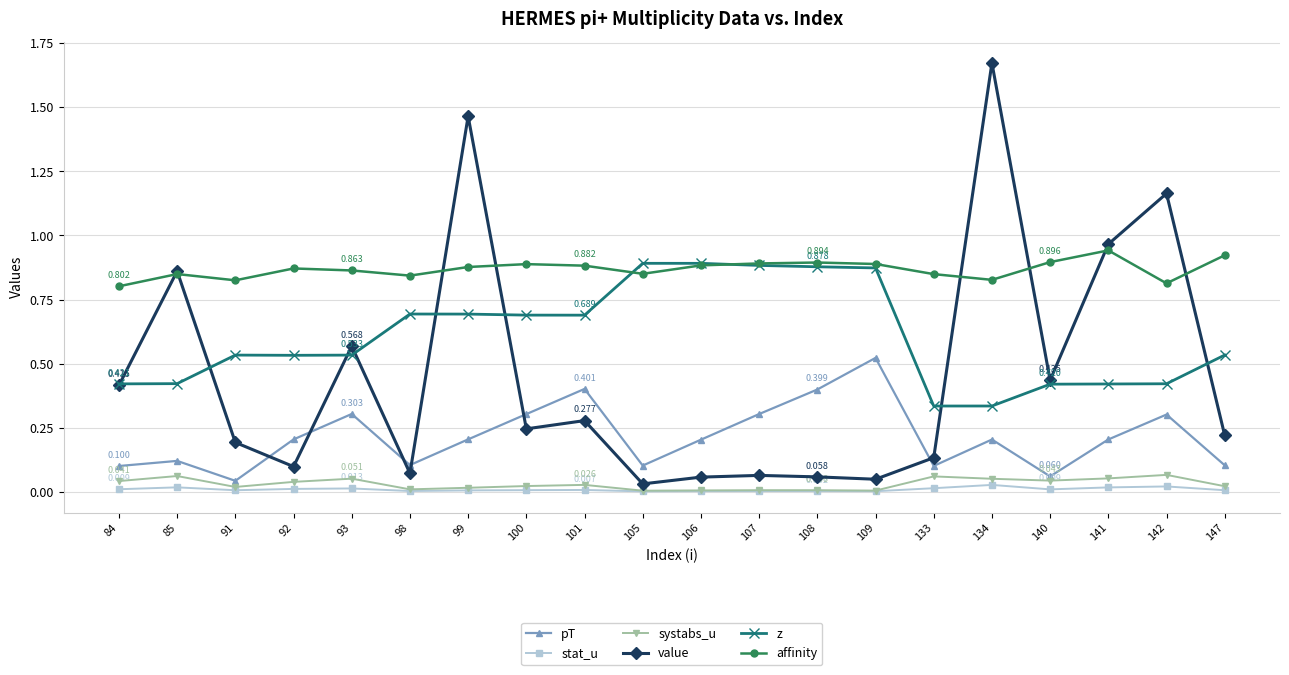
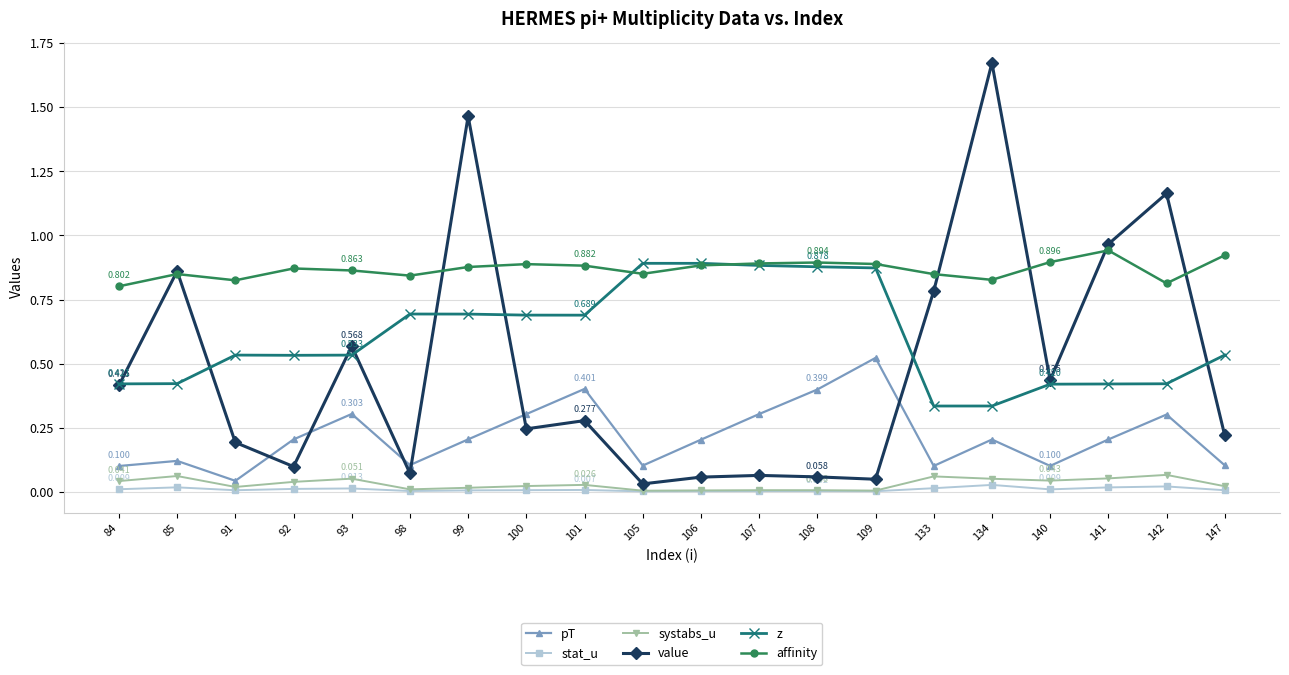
value, 133: 0.13 -> 0.78
pT, 140: 0.060 -> 0.100
